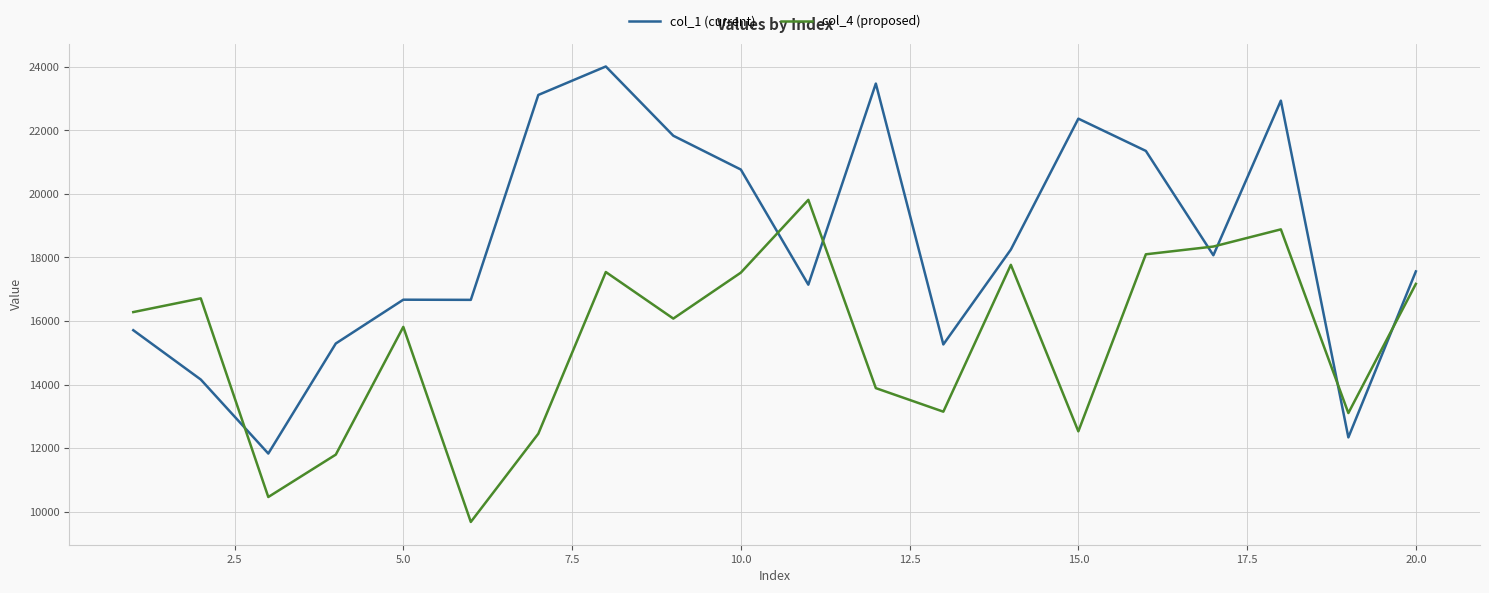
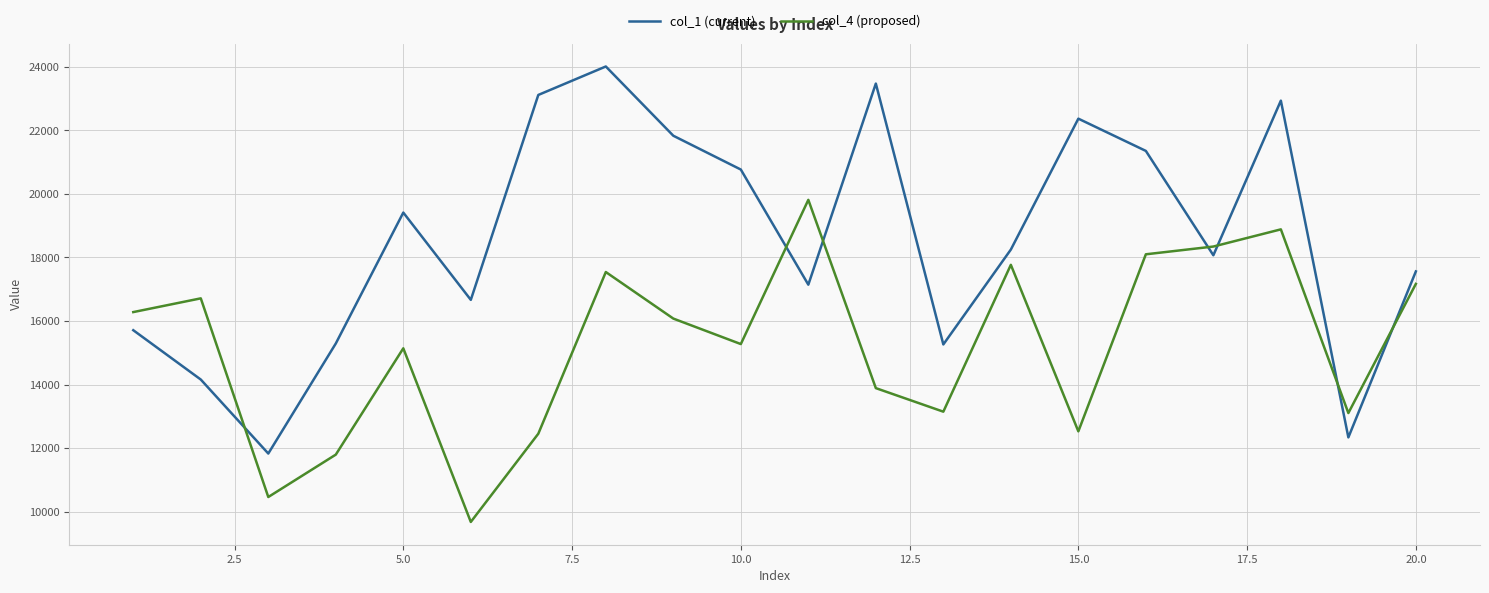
col_1 (current), 5.0: 16700 -> 19400
col_4 (proposed), 5.0: 15800 -> 15100
col_4 (proposed), 10.0: 17500 -> 15300
